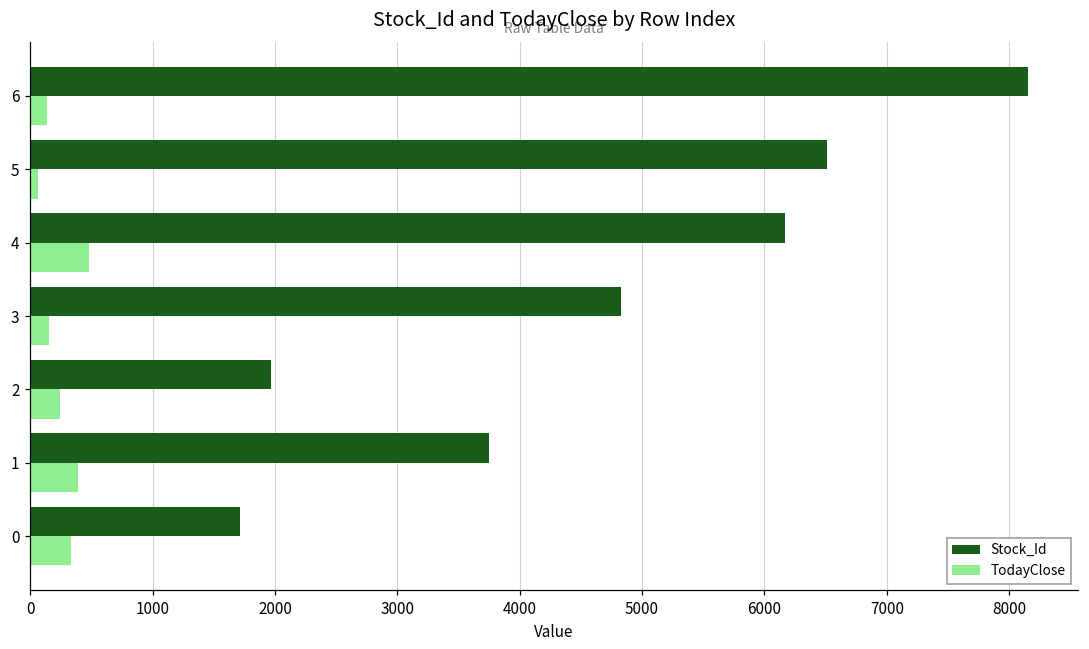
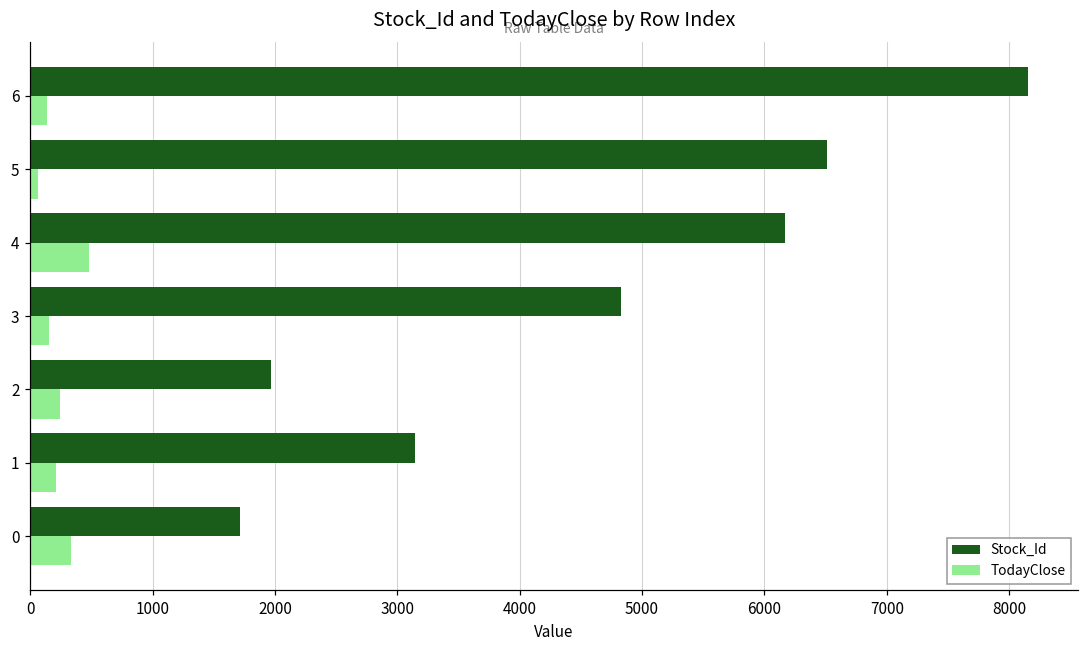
Stock_Id, 1: 3750 -> 3140
TodayClose, 1: 390 -> 210
